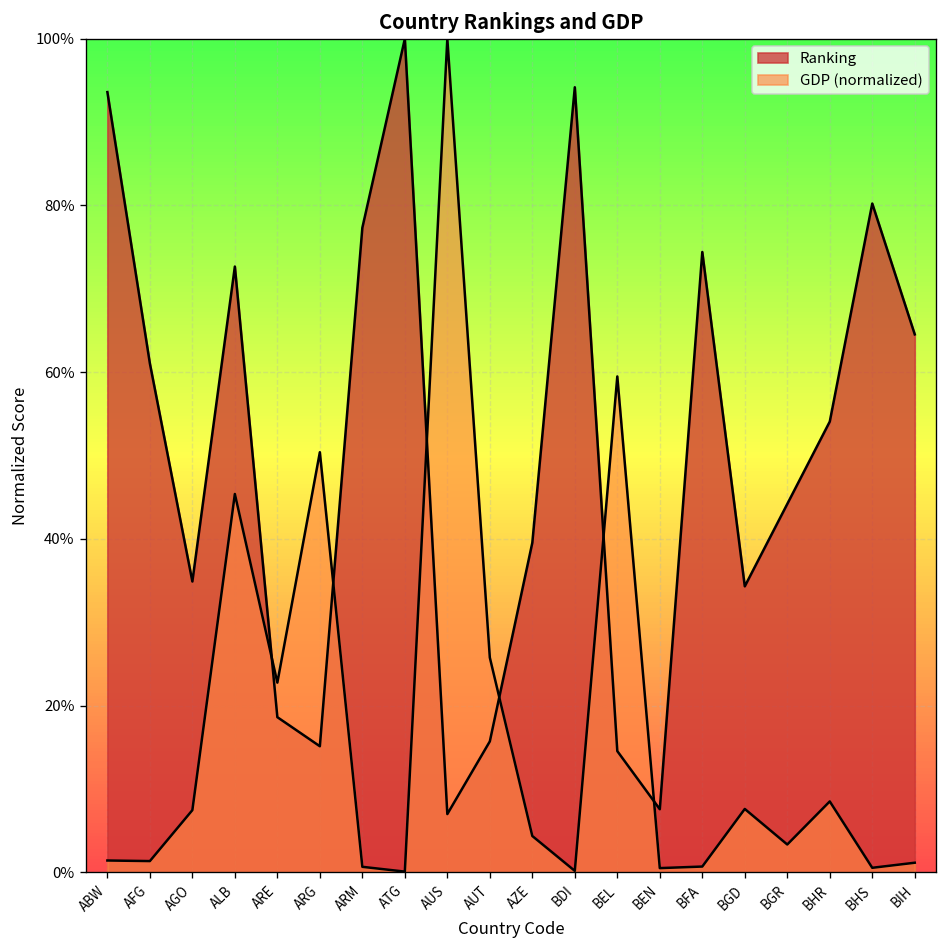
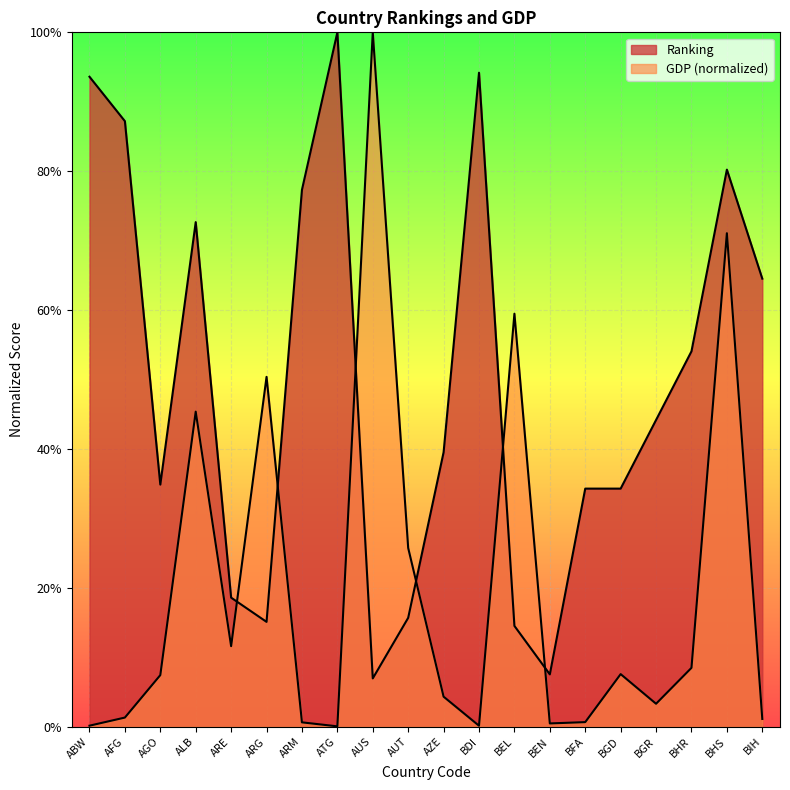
GDP (normalized), ABW: 1% -> 0%
Ranking, AFG: 61% -> 87%
GDP (normalized), ARE: 23% -> 12%
Ranking, BFA: 74% -> 34%
GDP (normalized), BHS: 1% -> 71%
